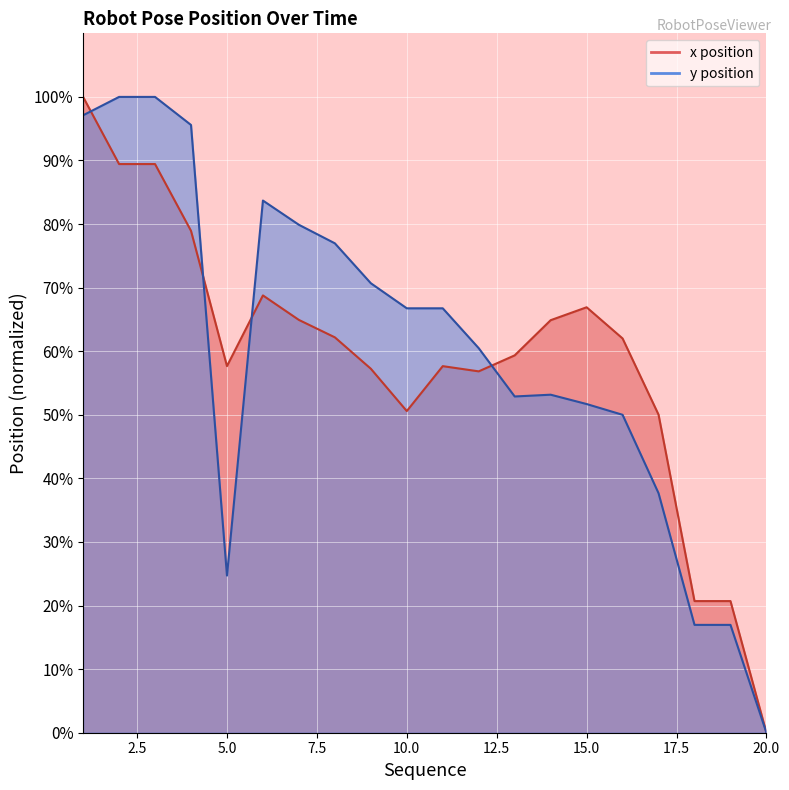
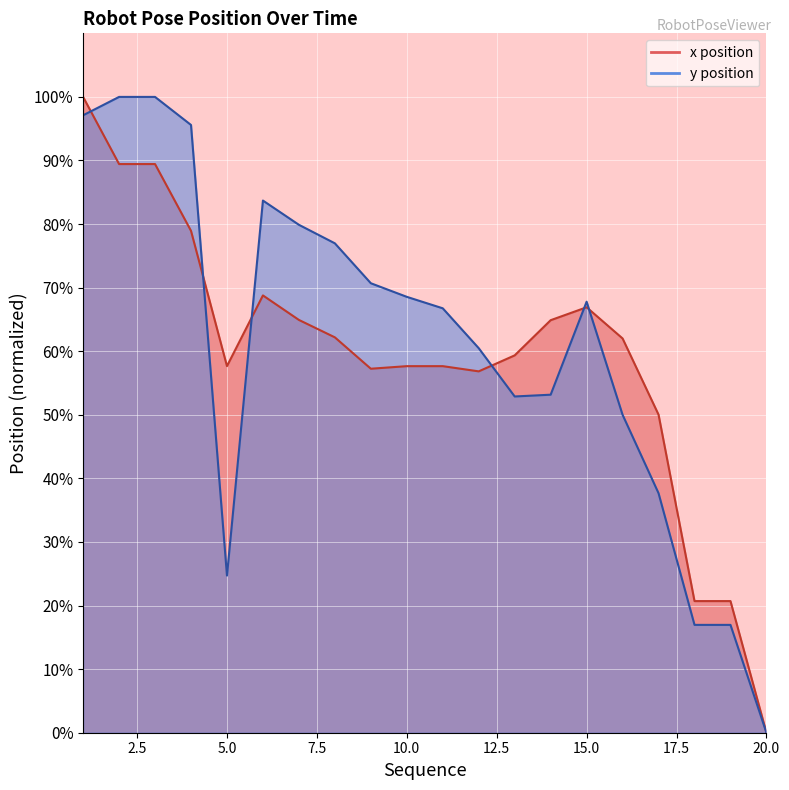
x position, 10.0: 51% -> 58%
y position, 10.0: 67% -> 69%
y position, 15.0: 52% -> 68%
